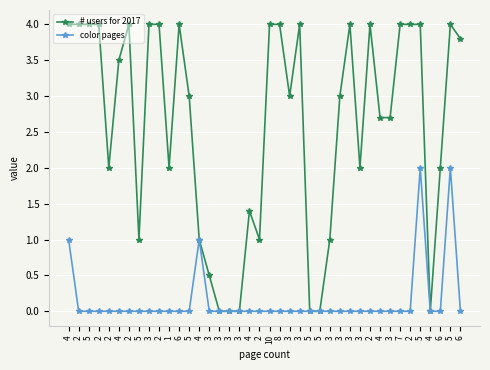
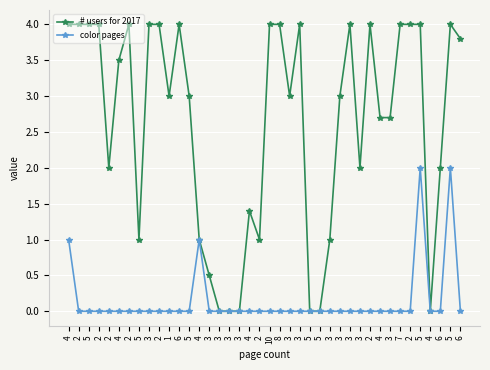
# users for 2017, 1: 2 -> 3
